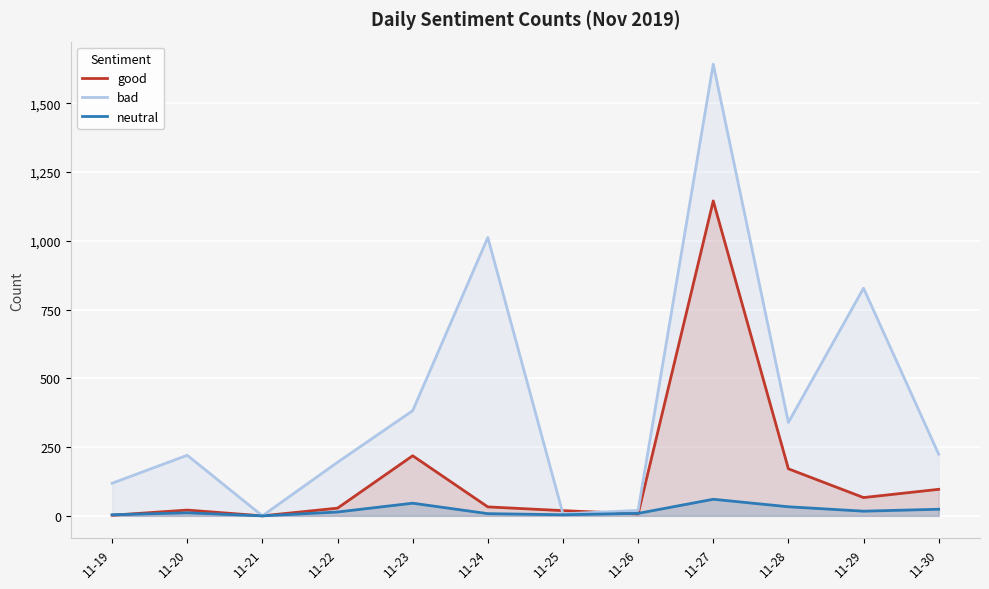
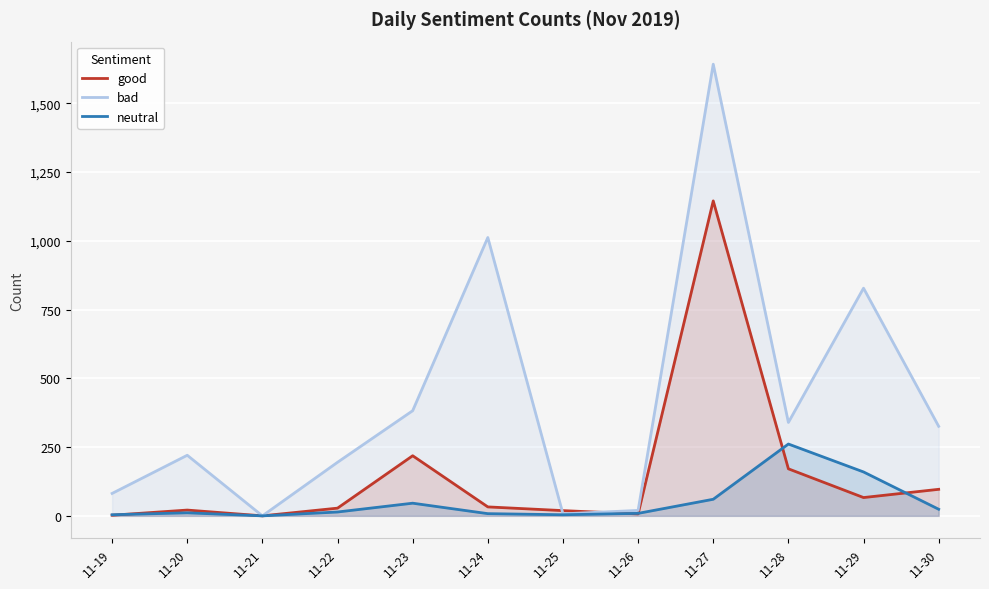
bad, 11-19: 120 -> 80
neutral, 11-28: 30 -> 260
neutral, 11-29: 20 -> 160
bad, 11-30: 220 -> 330
